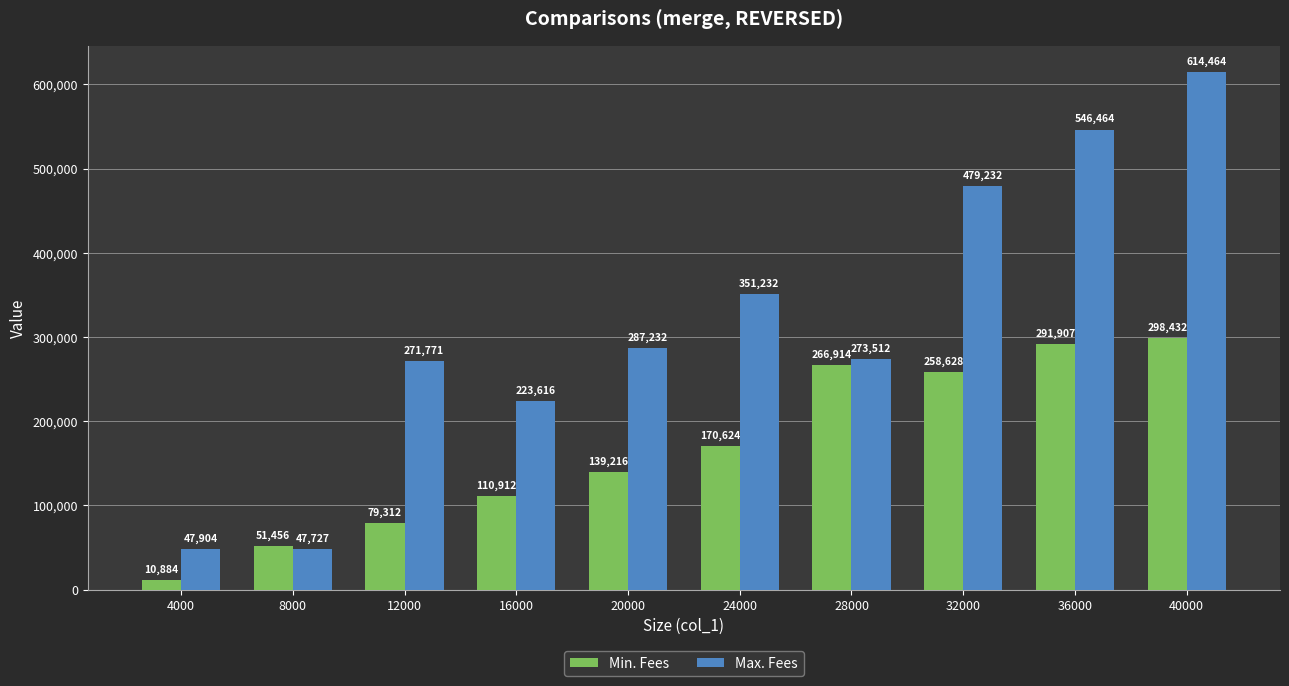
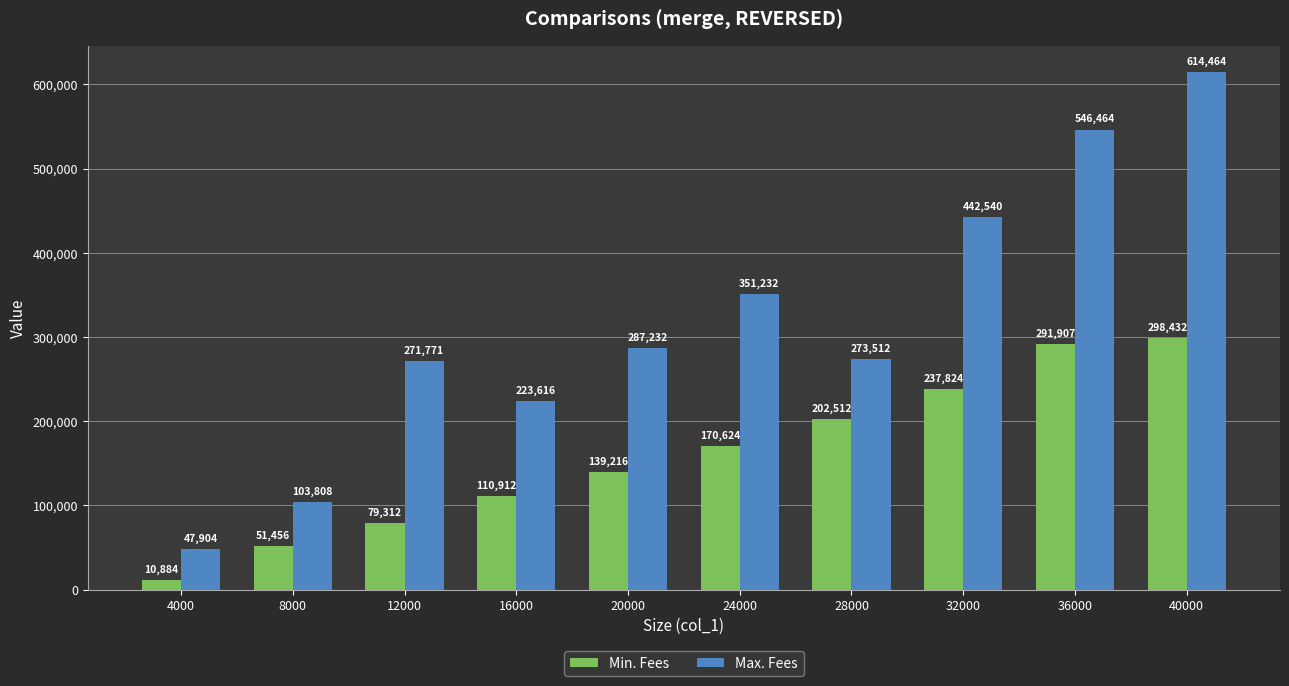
Max. Fees, 8000: 47,727 -> 103,808
Min. Fees, 28000: 266,914 -> 202,512
Min. Fees, 32000: 258,628 -> 237,824
Max. Fees, 32000: 479,232 -> 442,540
